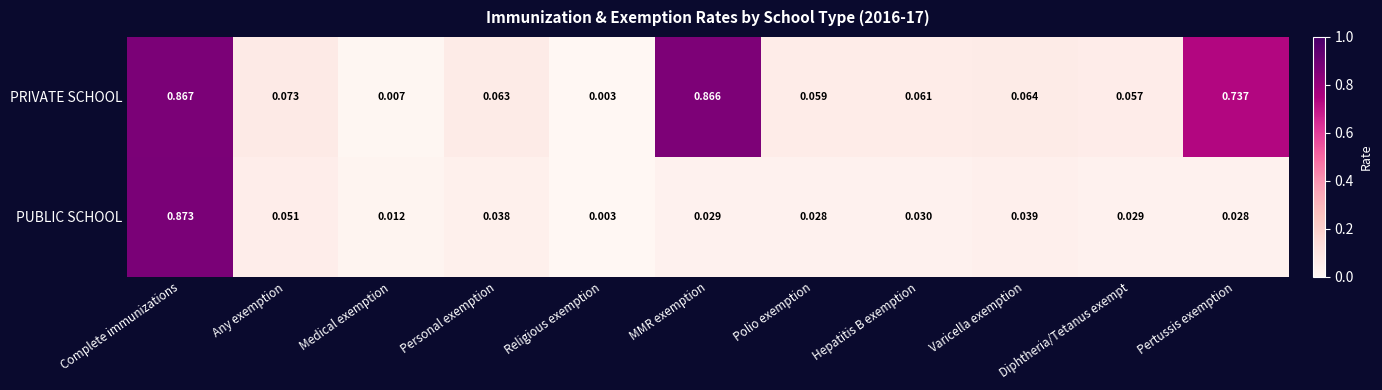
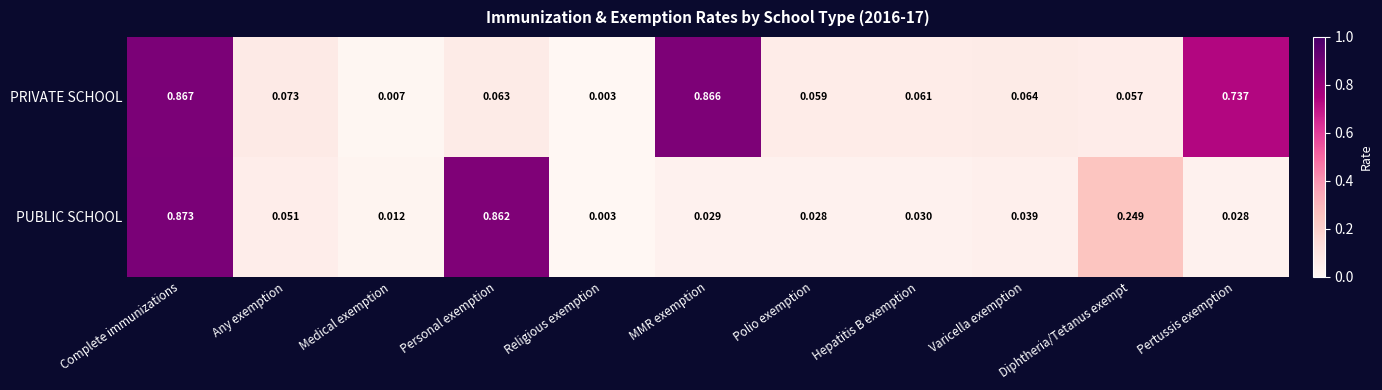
PUBLIC SCHOOL, Personal exemption: 0.038 -> 0.862
PUBLIC SCHOOL, Diphtheria/Tetanus exempt: 0.029 -> 0.249
